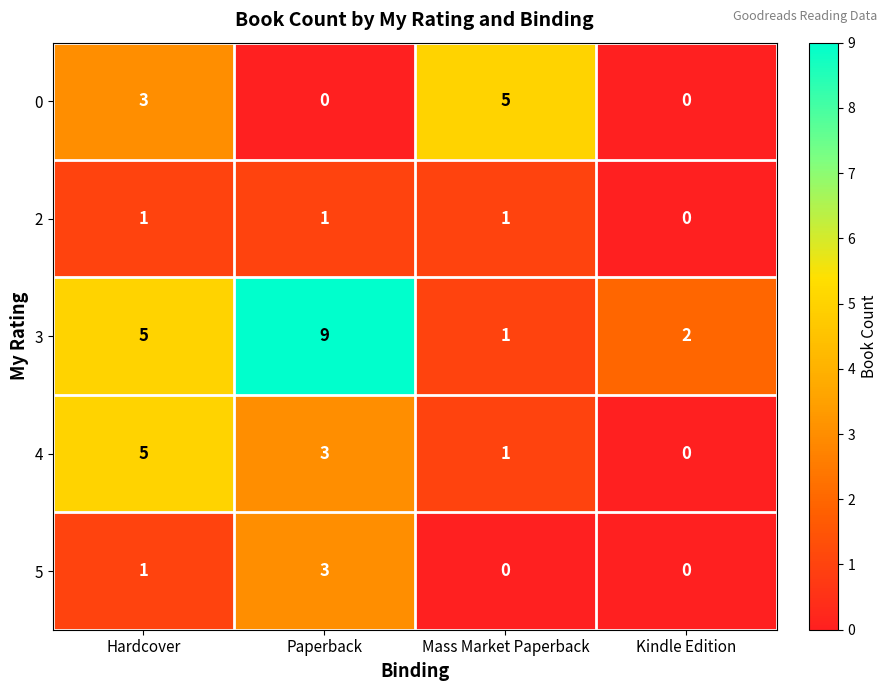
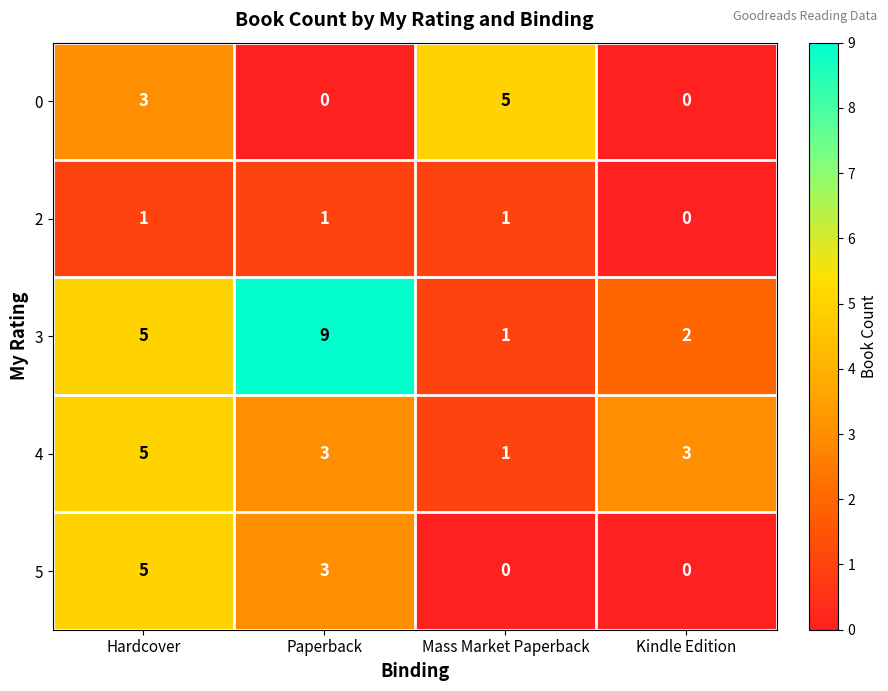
4, Kindle Edition: 0 -> 3
5, Hardcover: 1 -> 5
